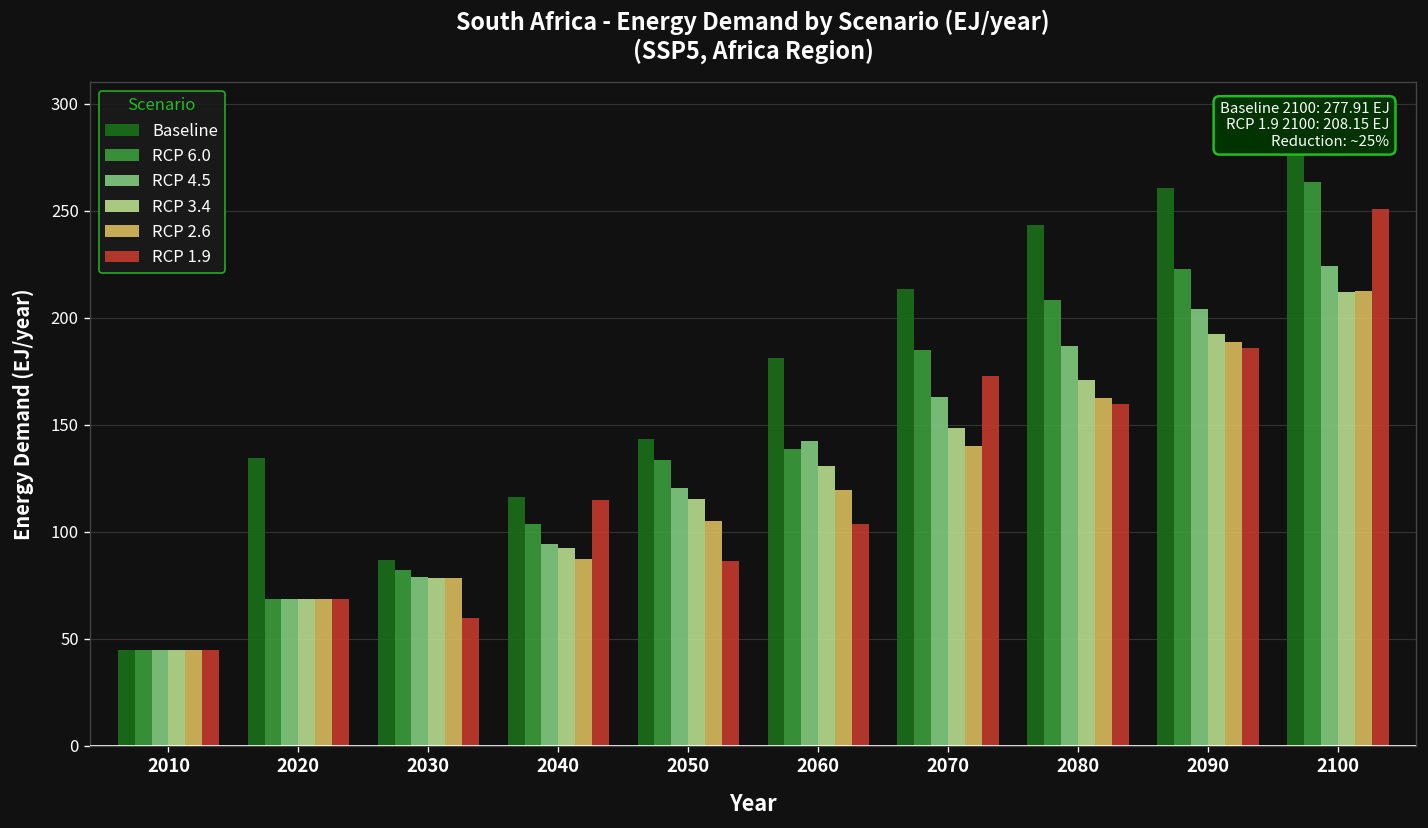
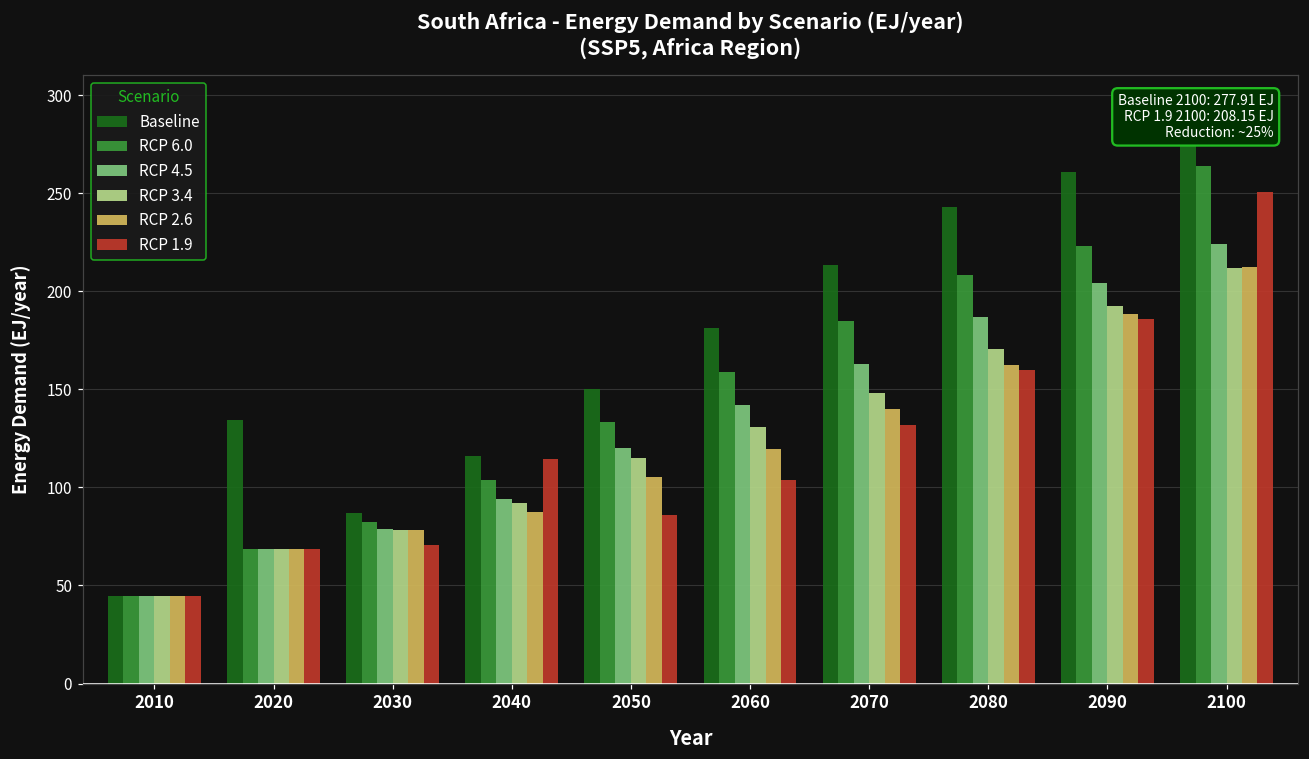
RCP 1.9, 2030: 60 -> 71
Baseline, 2050: 143 -> 150
RCP 6.0, 2060: 139 -> 159
RCP 1.9, 2070: 173 -> 132
